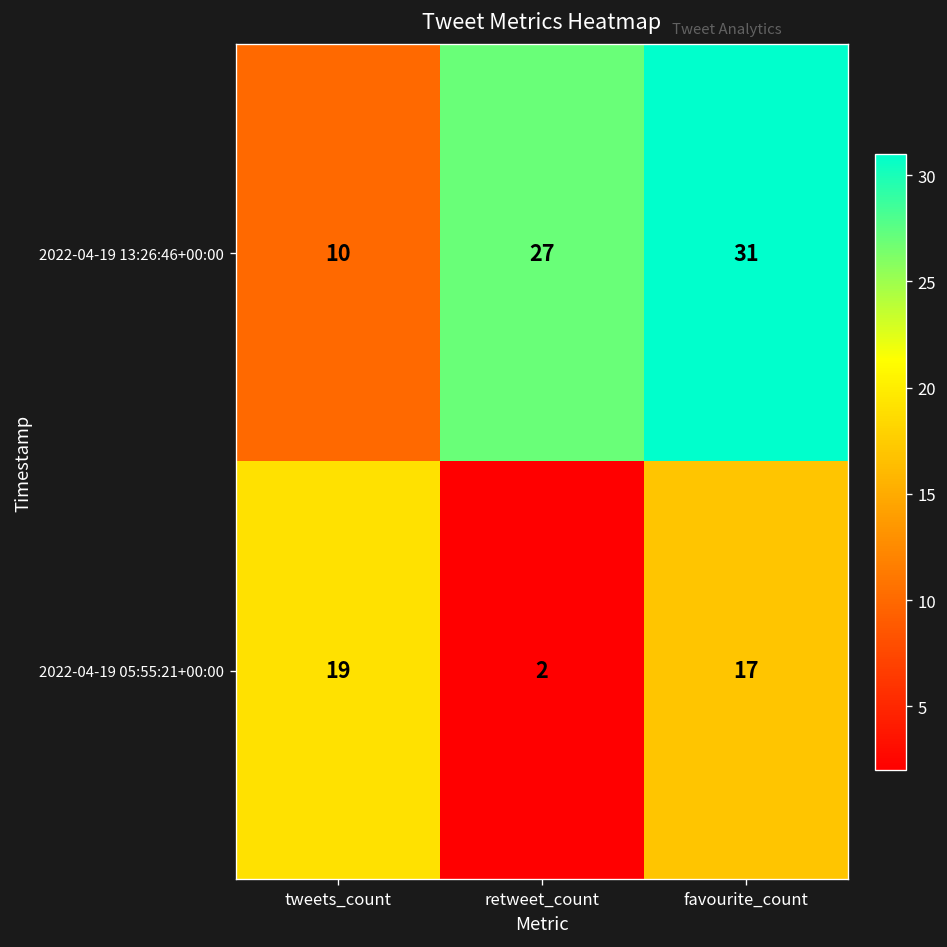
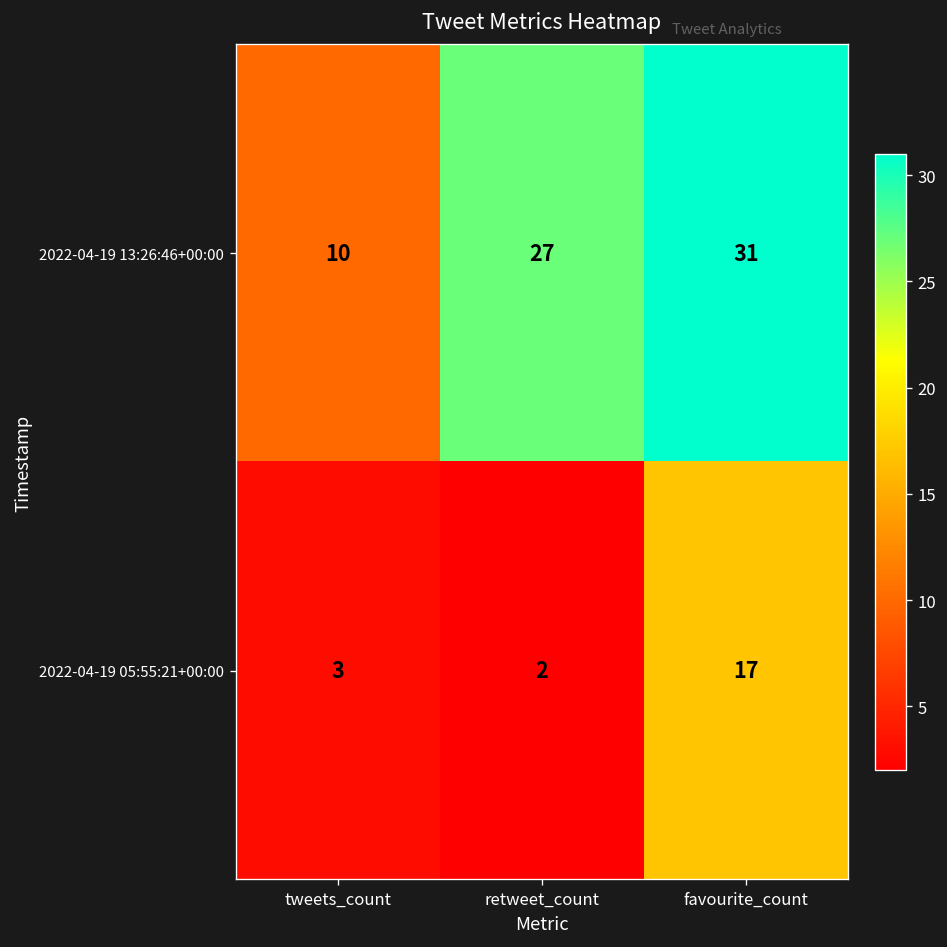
2022-04-19 05:55:21+00:00, tweets_count: 19 -> 3
